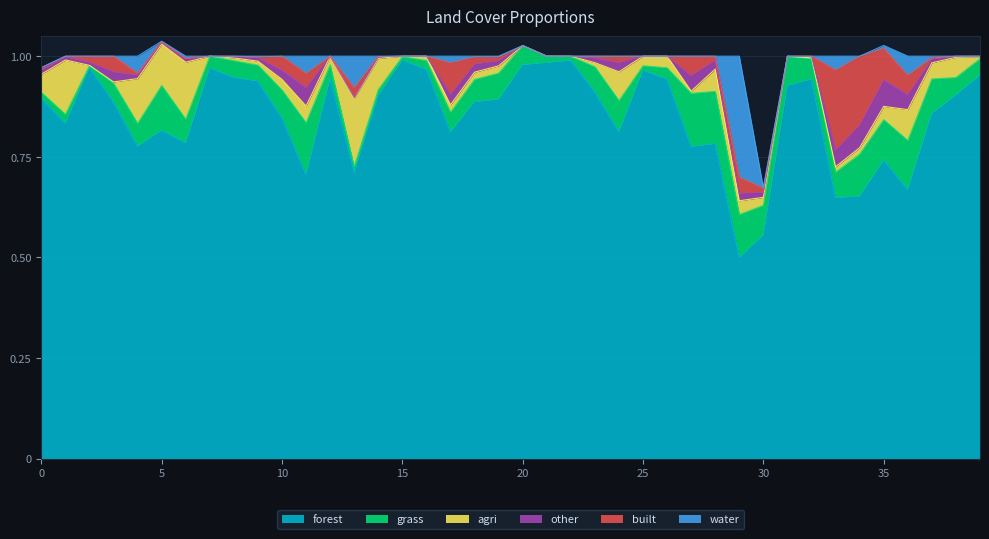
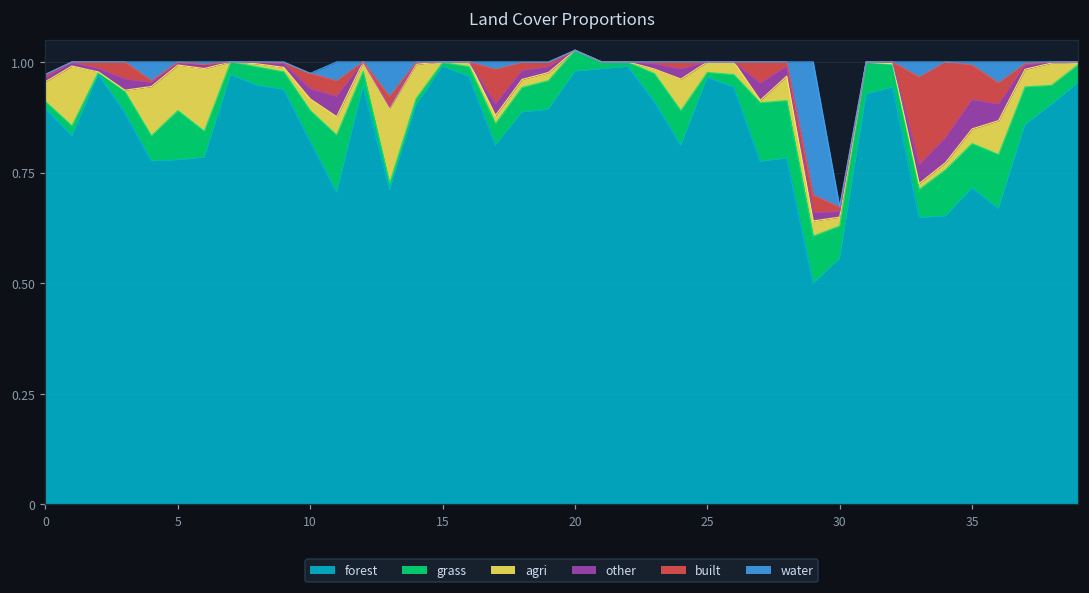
forest, 5: 0.82 -> 0.78
forest, 10: 0.85 -> 0.82
forest, 35: 0.74 -> 0.72
